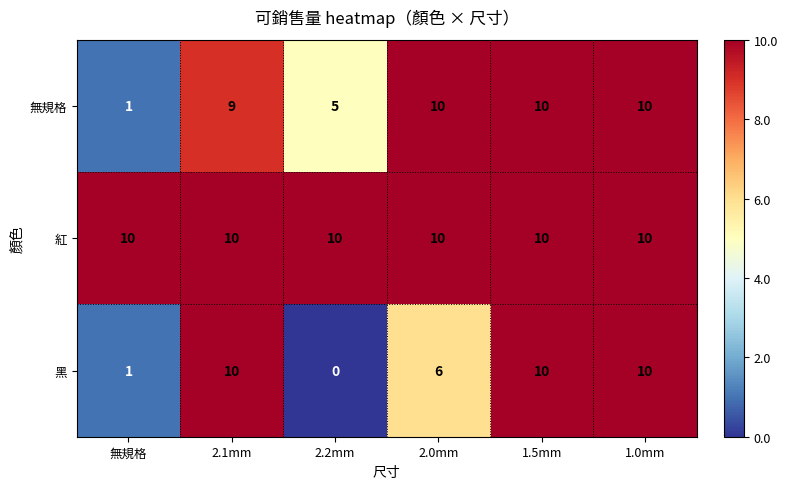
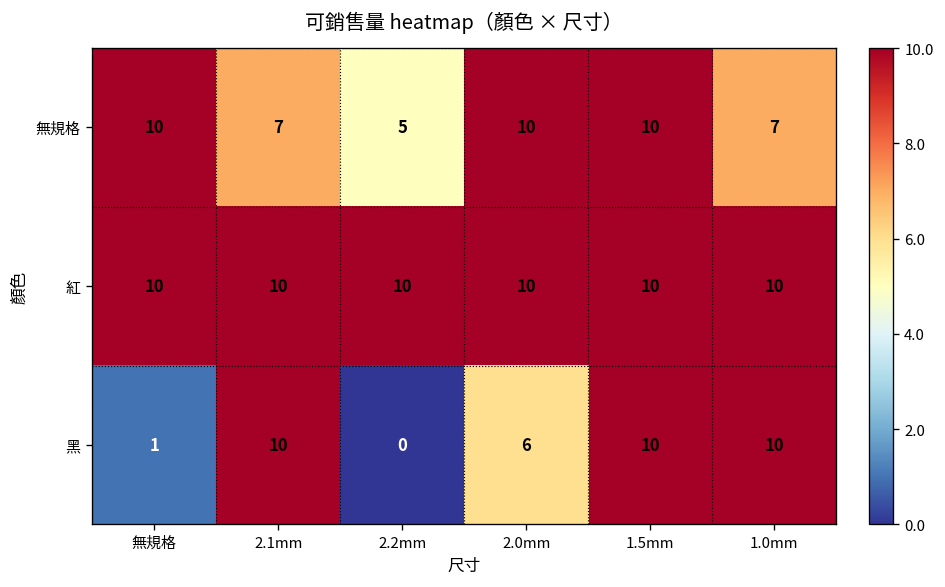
無規格, 無規格: 1 -> 10
無規格, 2.1mm: 9 -> 7
無規格, 1.0mm: 10 -> 7
